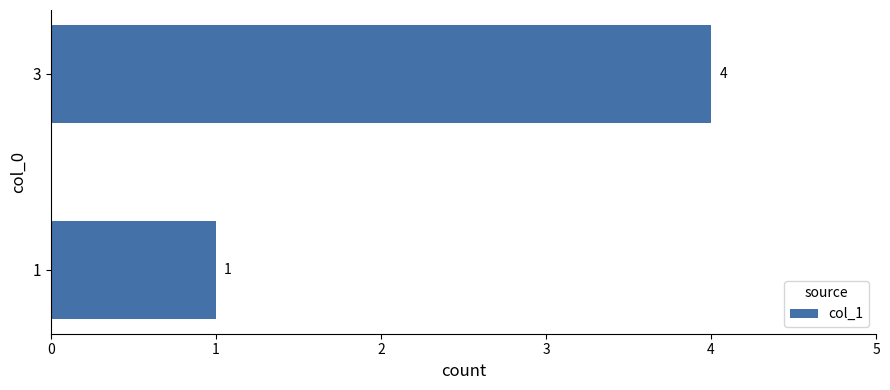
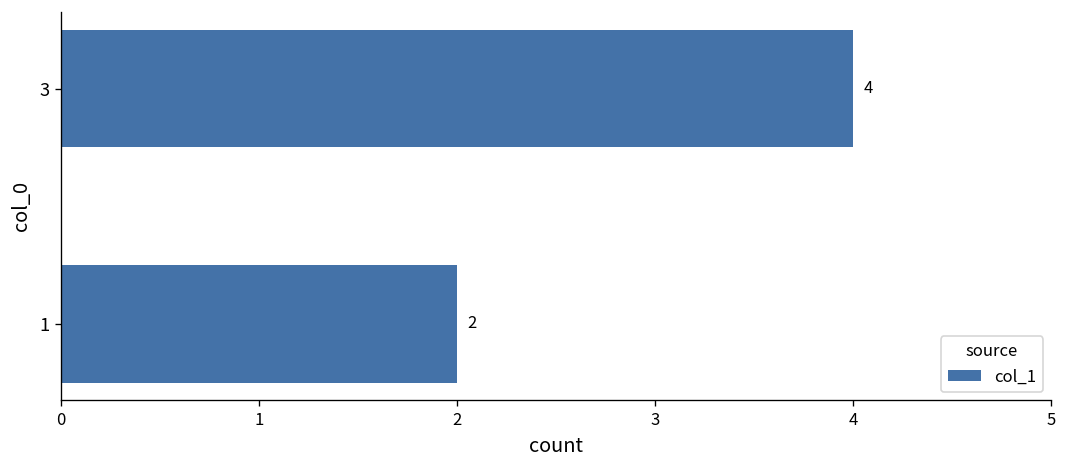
1: 1 -> 2
